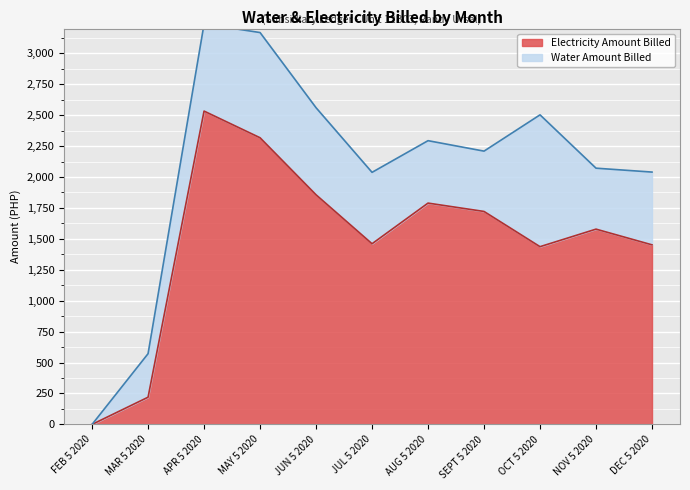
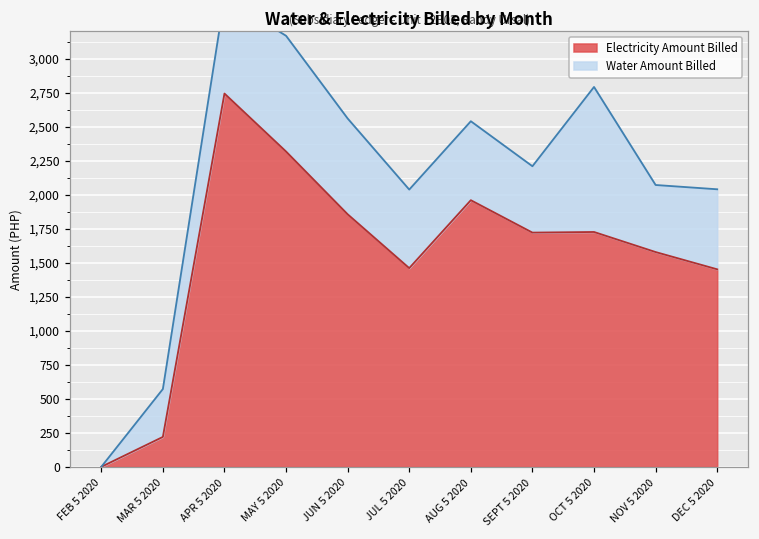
Electricity Amount Billed, APR 5 2020: 2,530 -> 2,740
Electricity Amount Billed, AUG 5 2020: 1,790 -> 1,960
Water Amount Billed, AUG 5 2020: 500 -> 580
Electricity Amount Billed, OCT 5 2020: 1,440 -> 1,730
